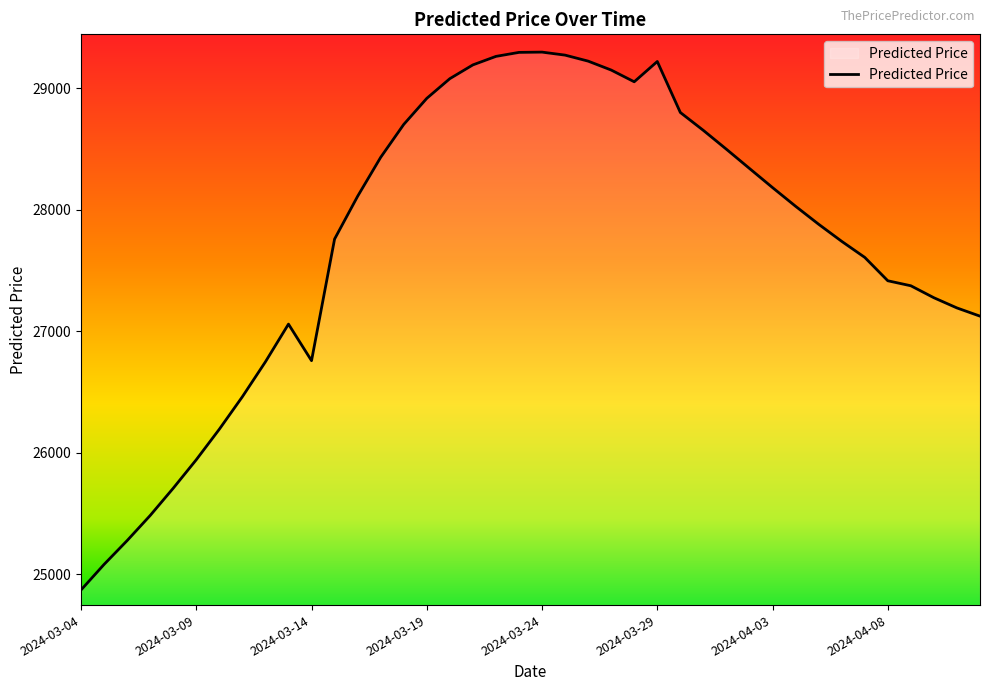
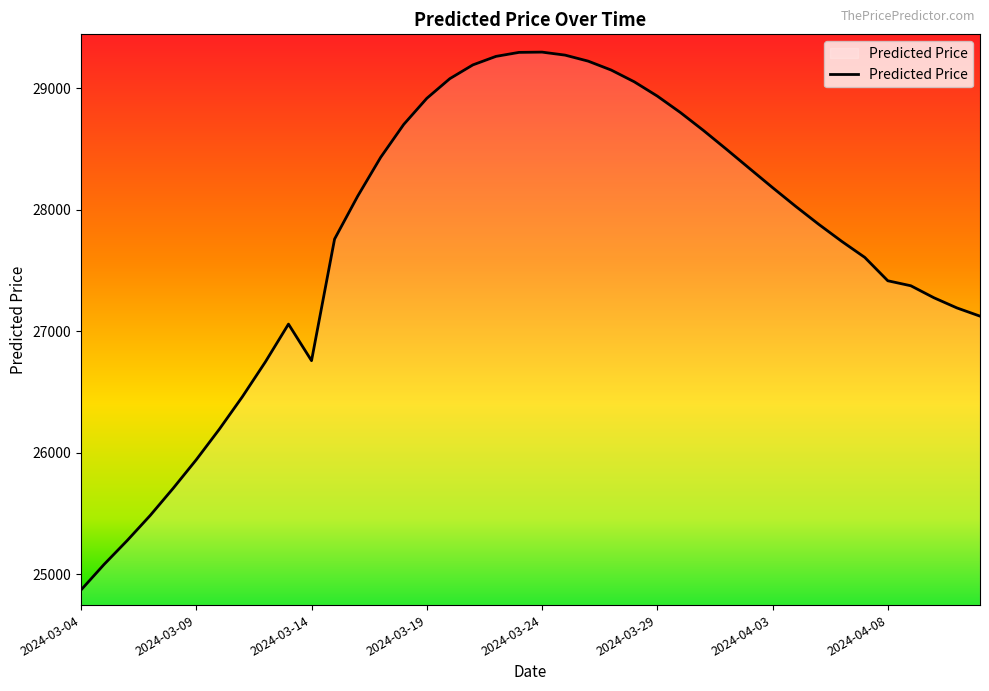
2024-03-29: 29220 -> 28940
